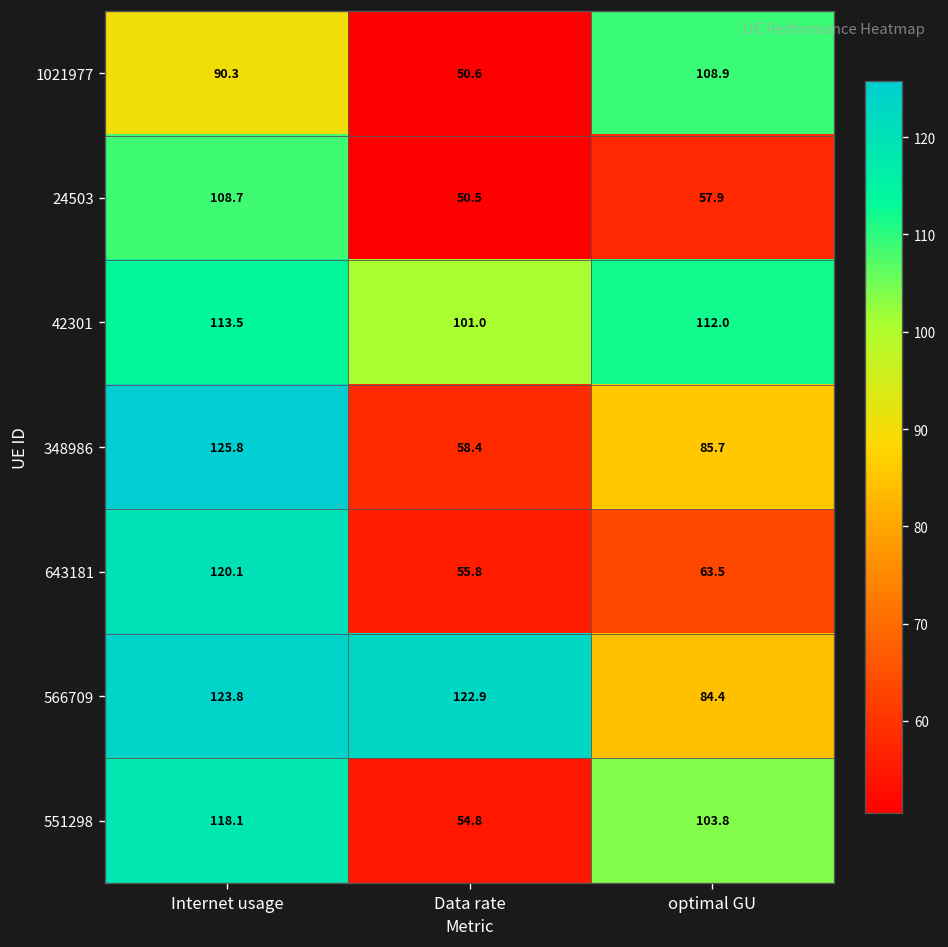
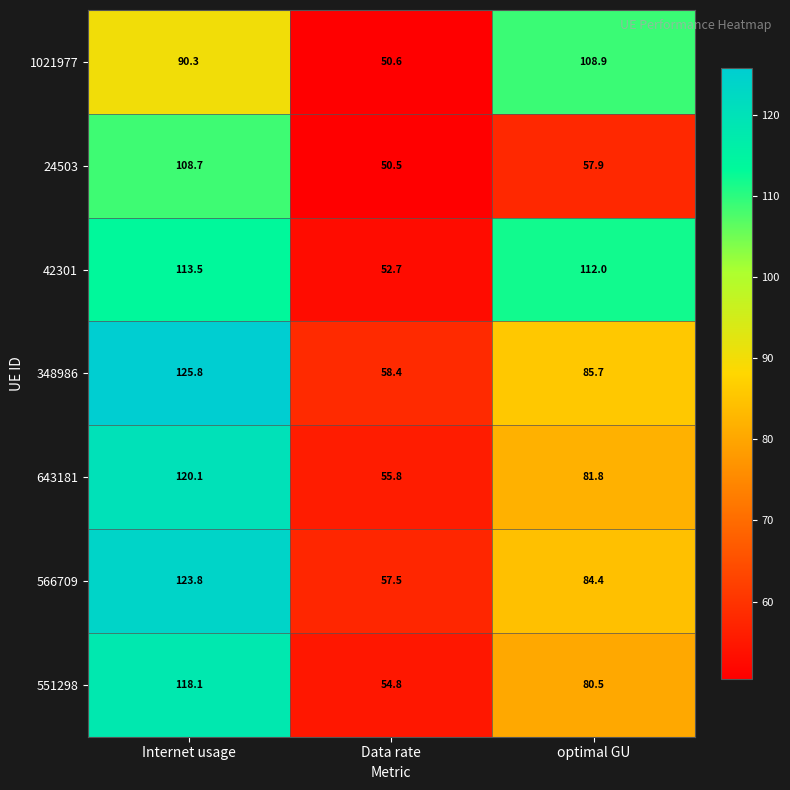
42301, Data rate: 101.0 -> 52.7
643181, optimal GU: 63.5 -> 81.8
566709, Data rate: 122.9 -> 57.5
551298, optimal GU: 103.8 -> 80.5
